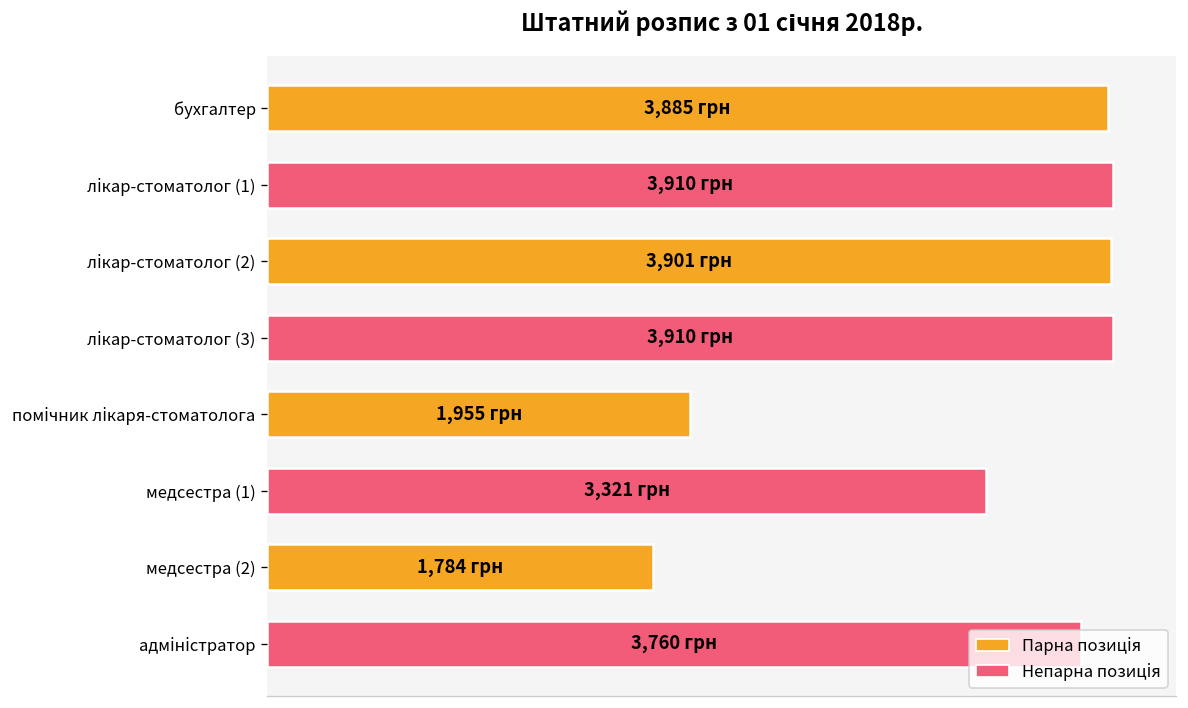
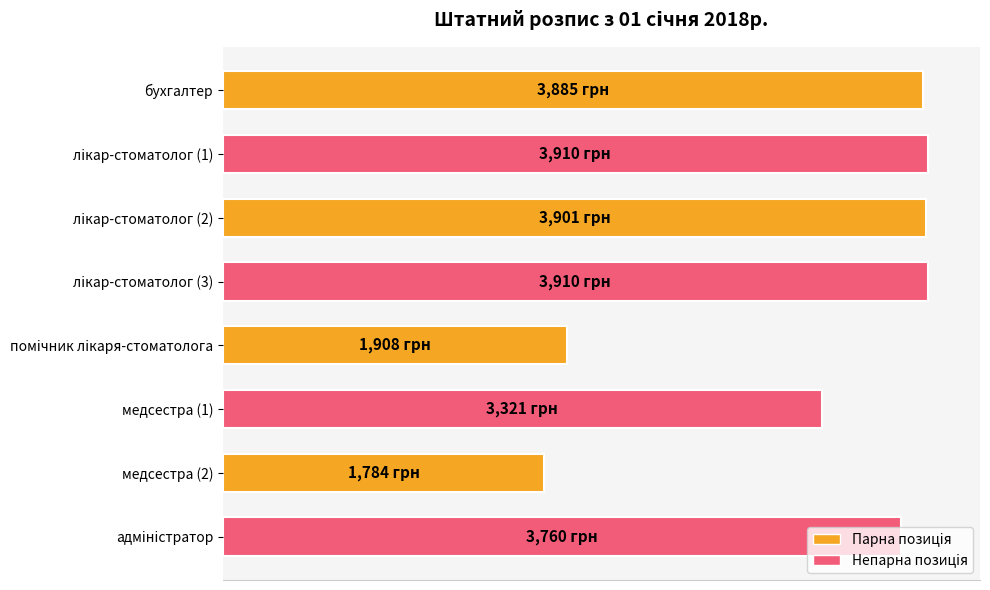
помічник лікаря-стоматолога: 1,955 -> 1,908
